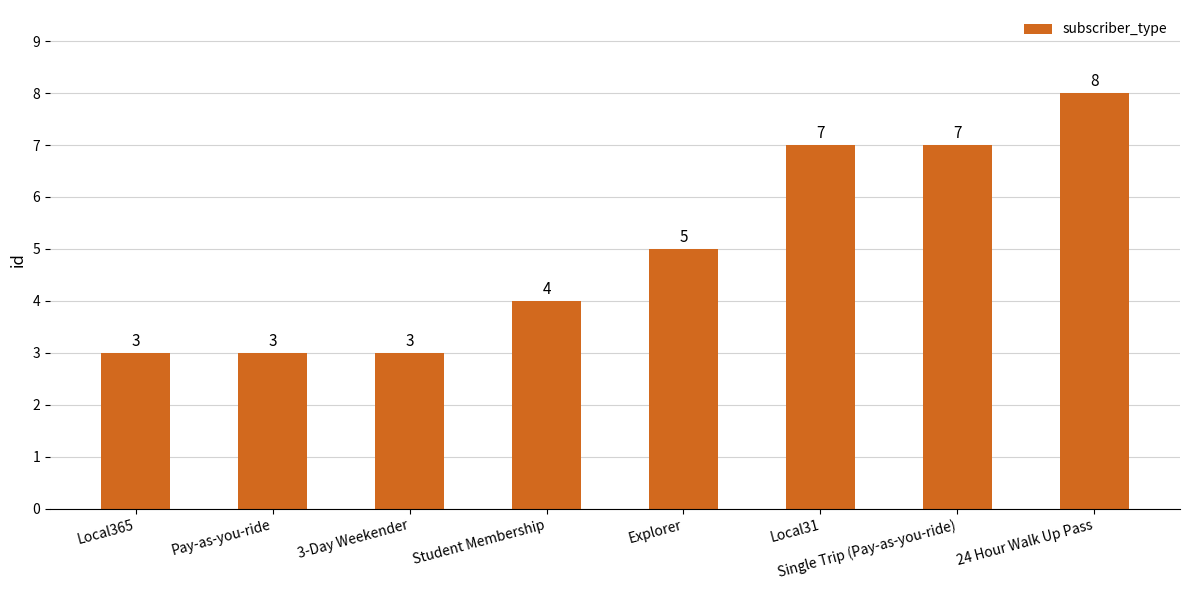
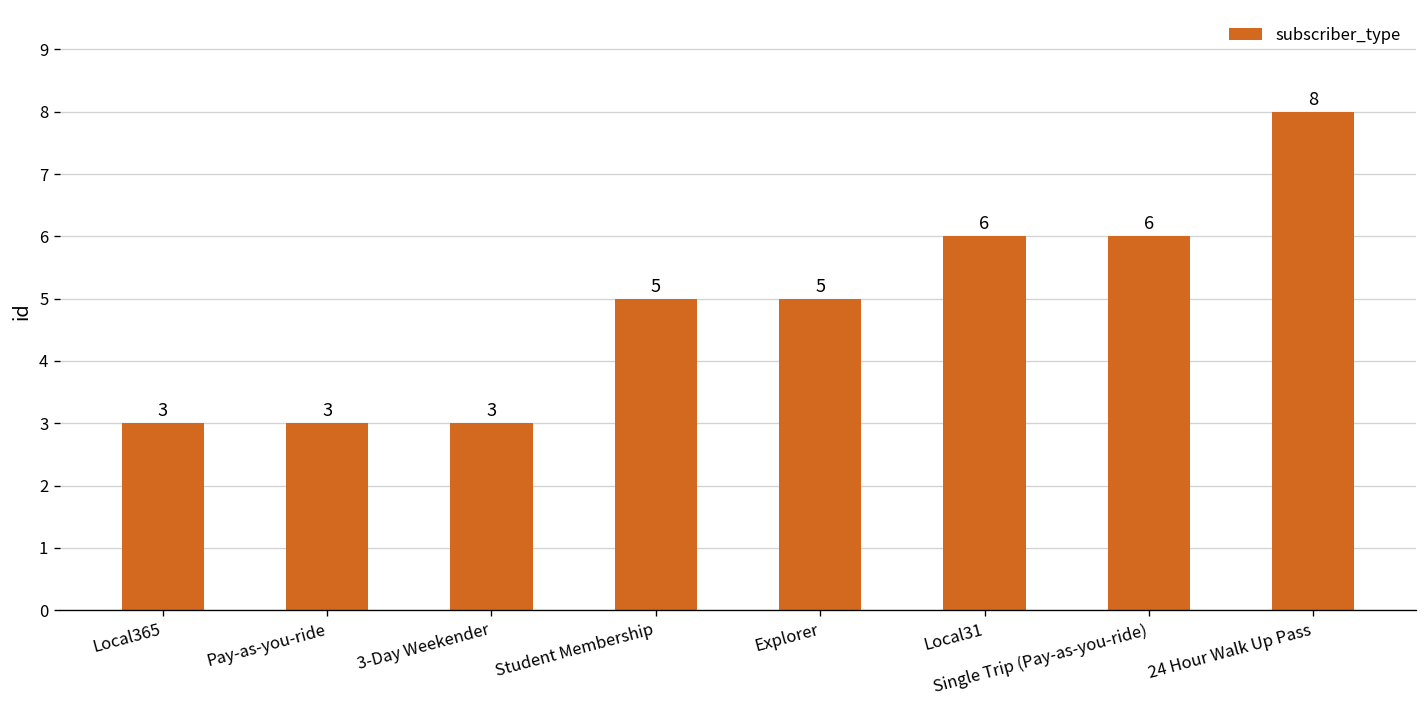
Student Membership: 4 -> 5
Local31: 7 -> 6
Single Trip (Pay-as-you-ride): 7 -> 6
